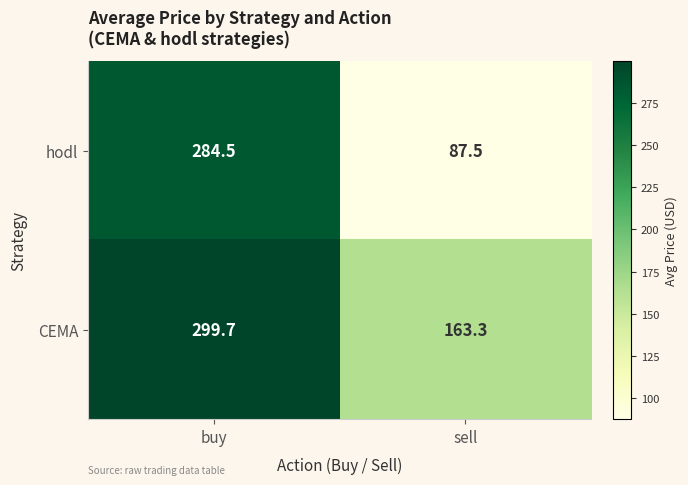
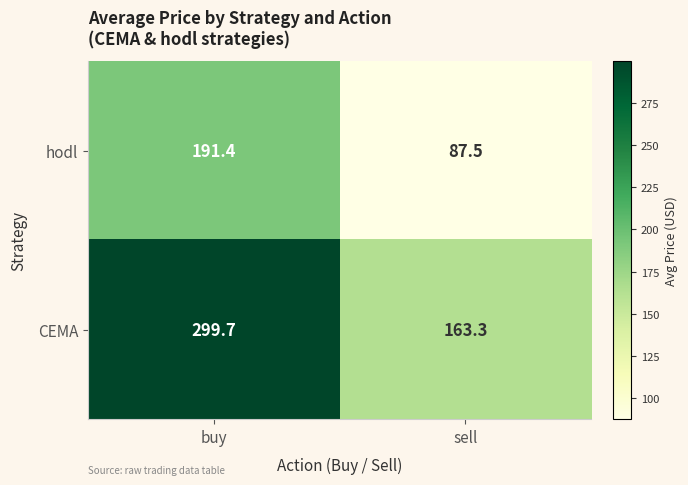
hodl, buy: 284.5 -> 191.4
